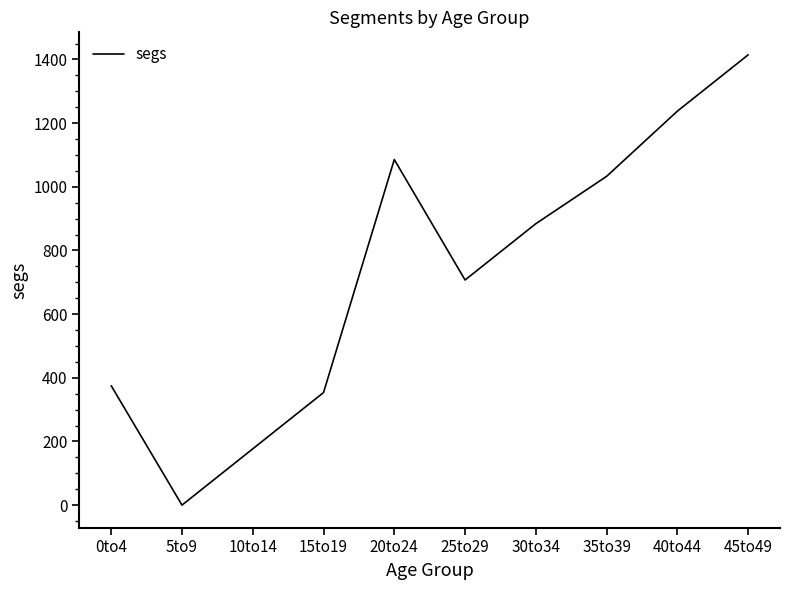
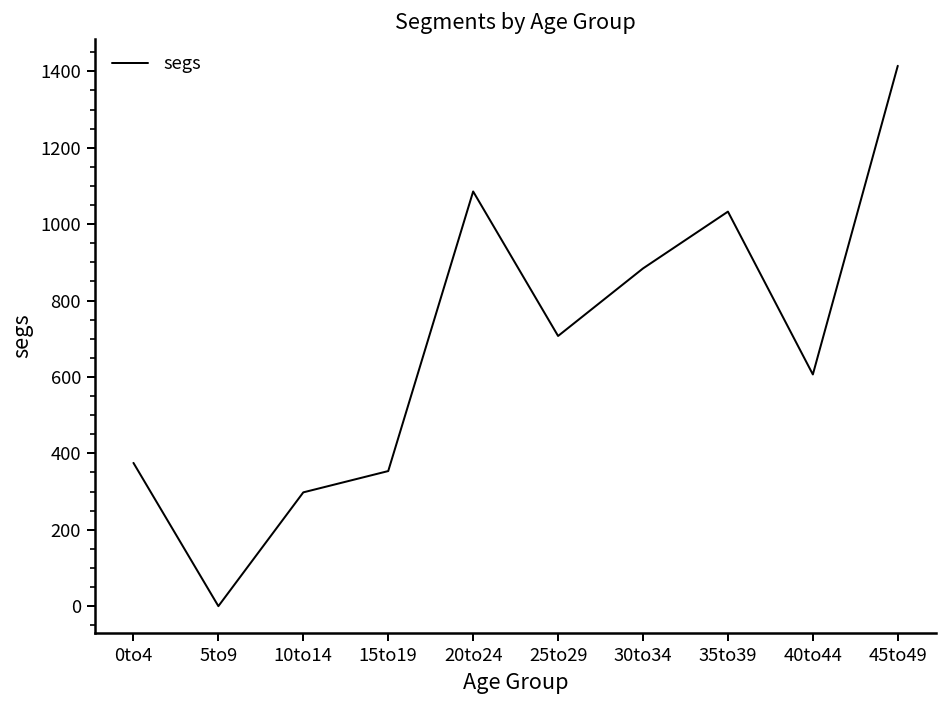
10to14: 180 -> 300
40to44: 1240 -> 610
